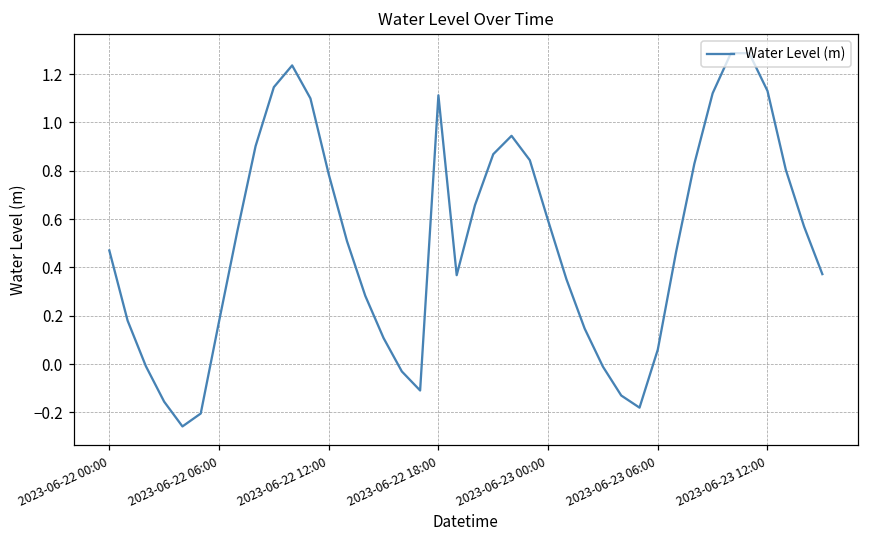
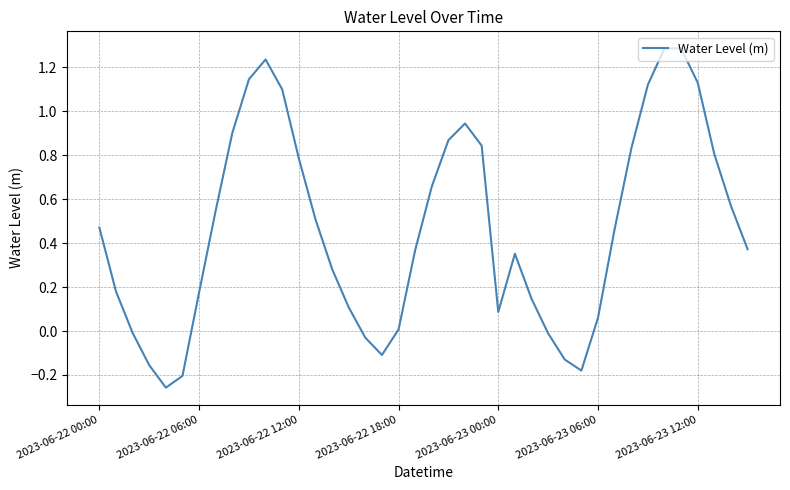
2023-06-22 18:00: 1.11 -> 0.01
2023-06-23 00:00: 0.59 -> 0.09
